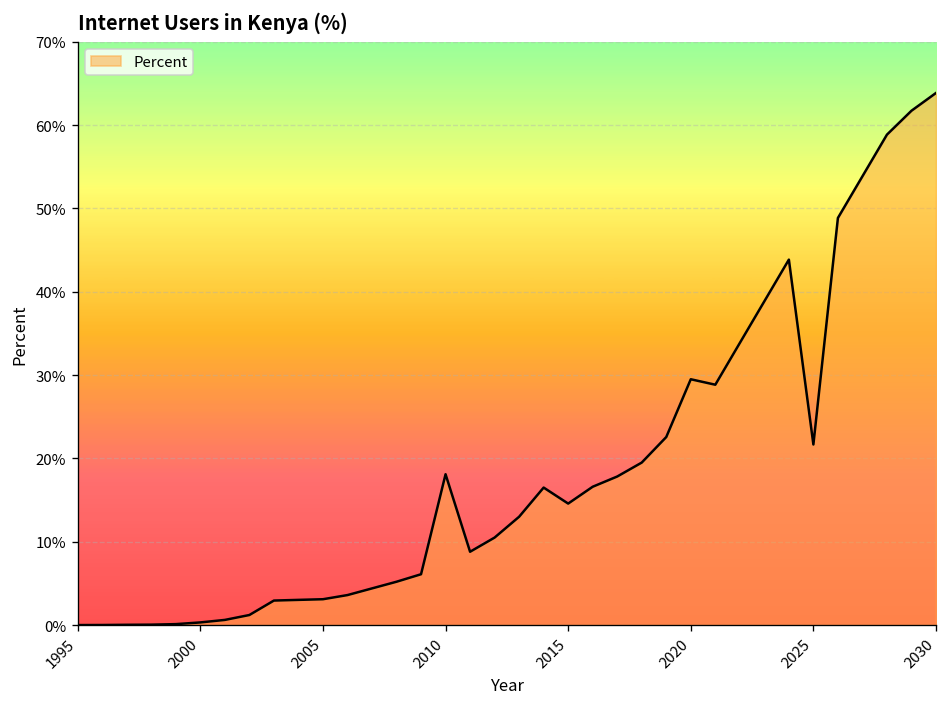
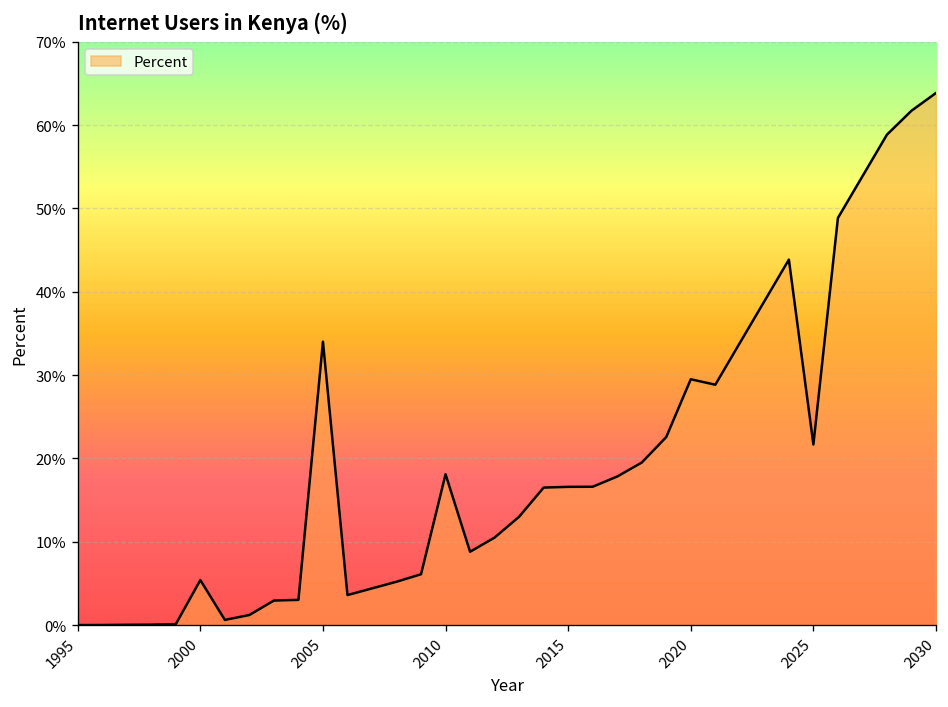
2000: 0% -> 5%
2005: 3% -> 34%
2015: 15% -> 17%
